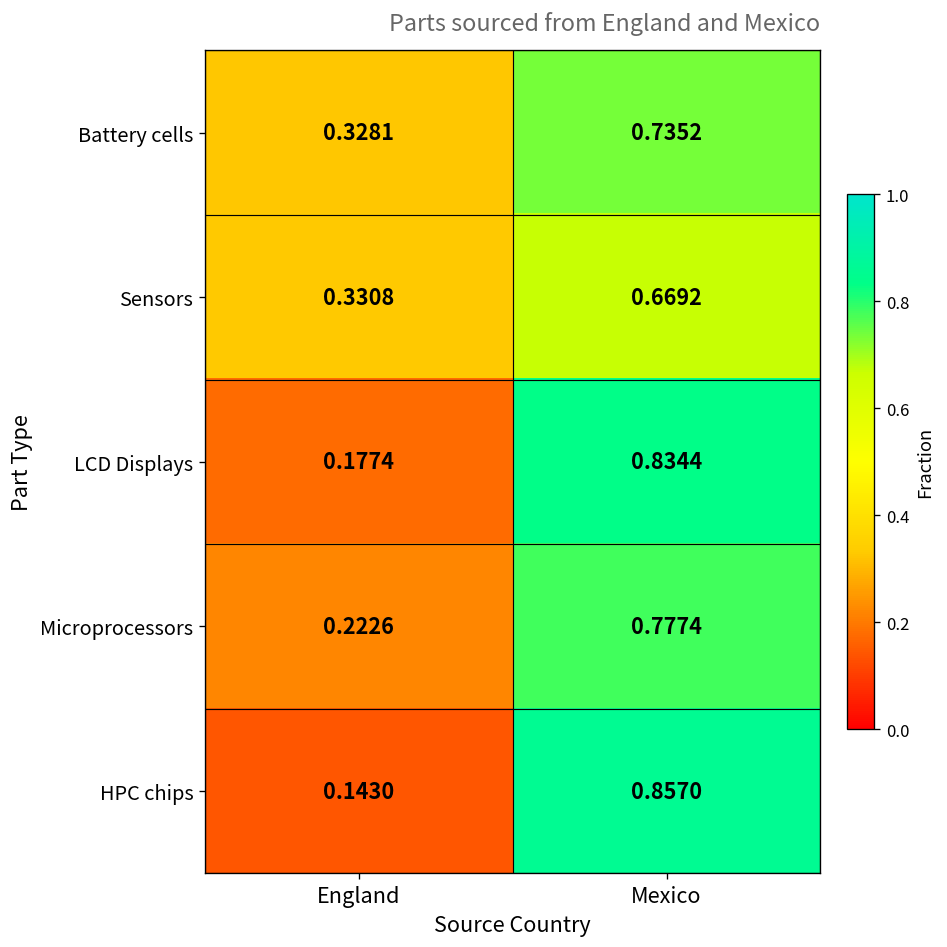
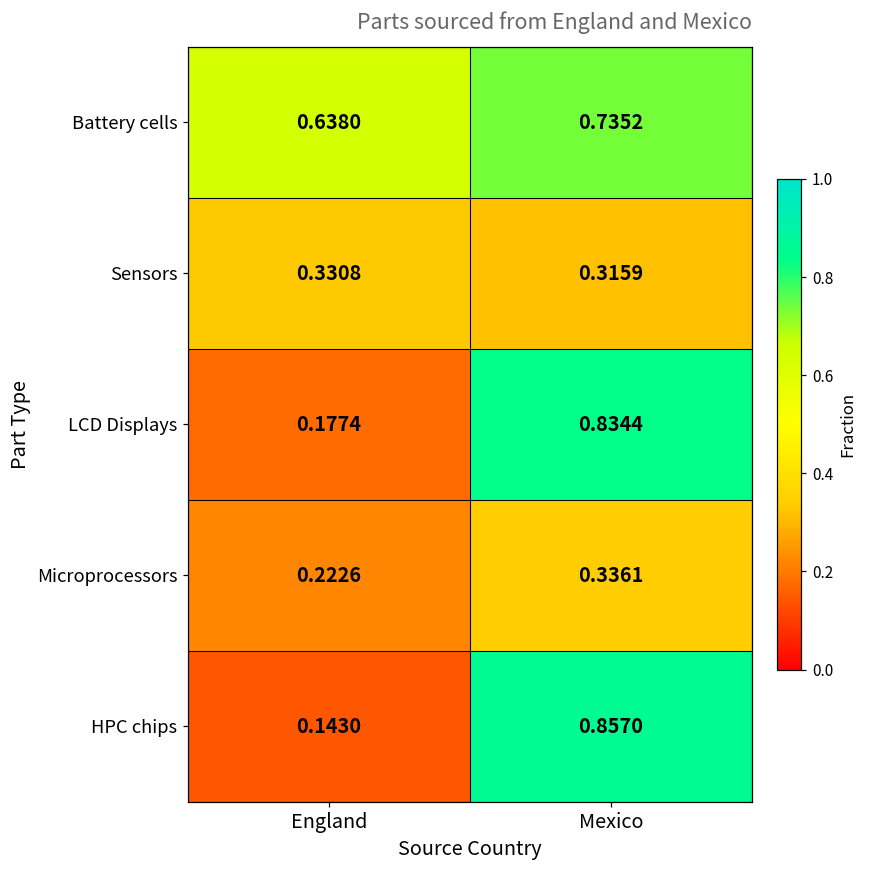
Battery cells, England: 0.3281 -> 0.6380
Sensors, Mexico: 0.6692 -> 0.3159
Microprocessors, Mexico: 0.7774 -> 0.3361
